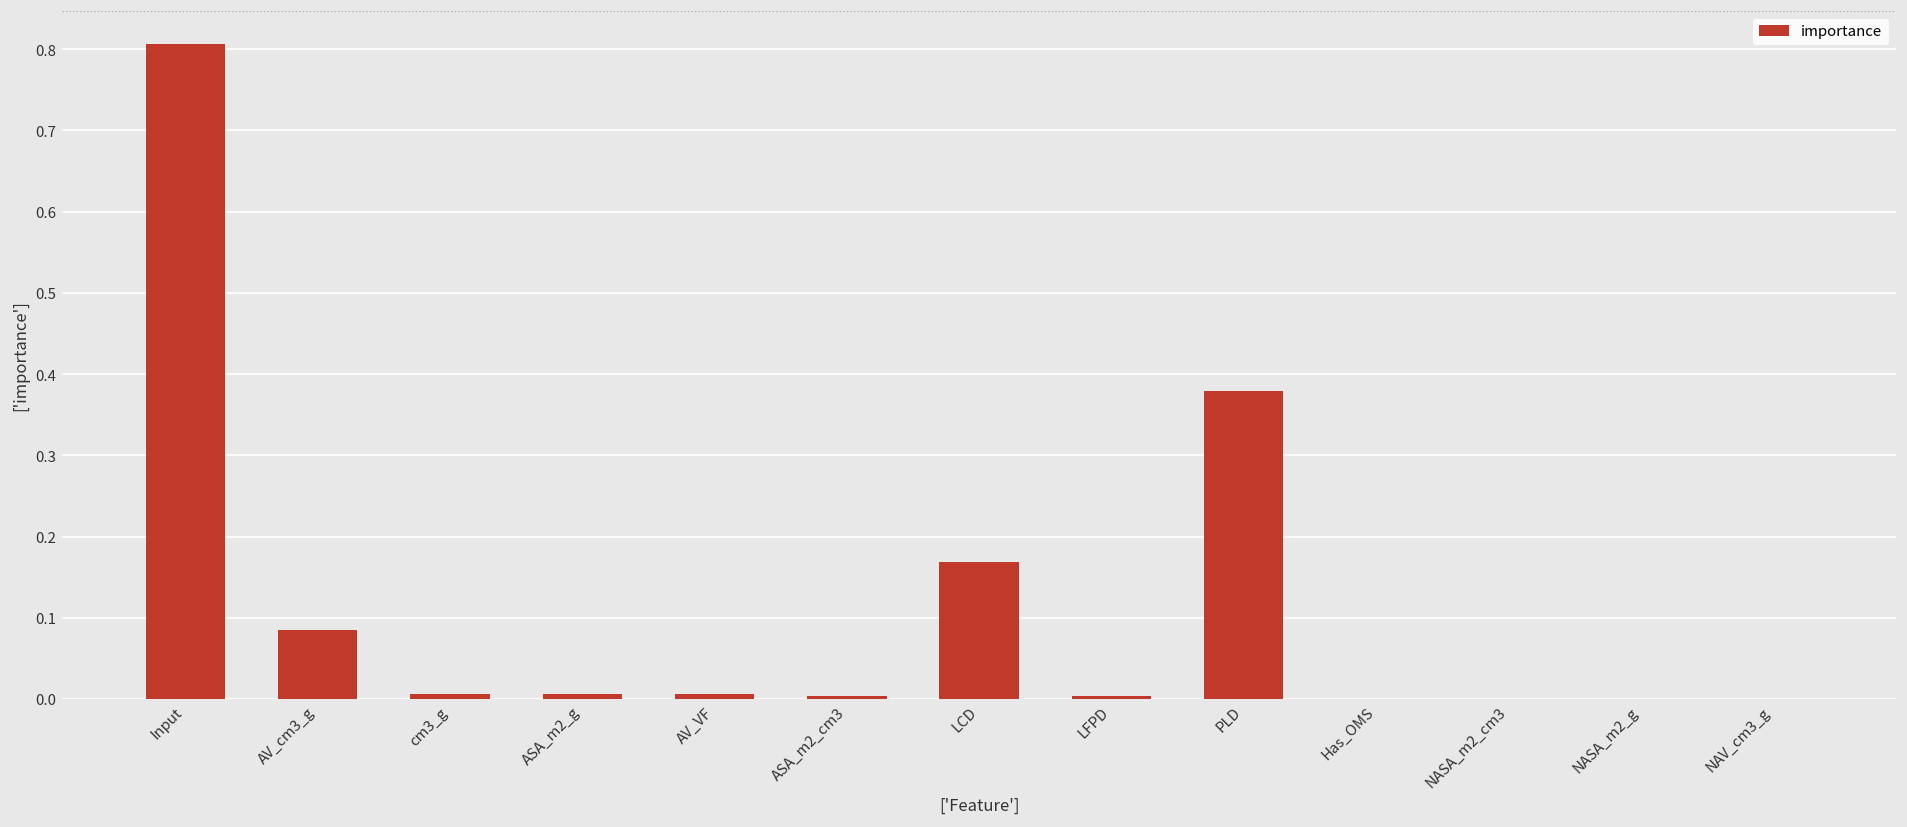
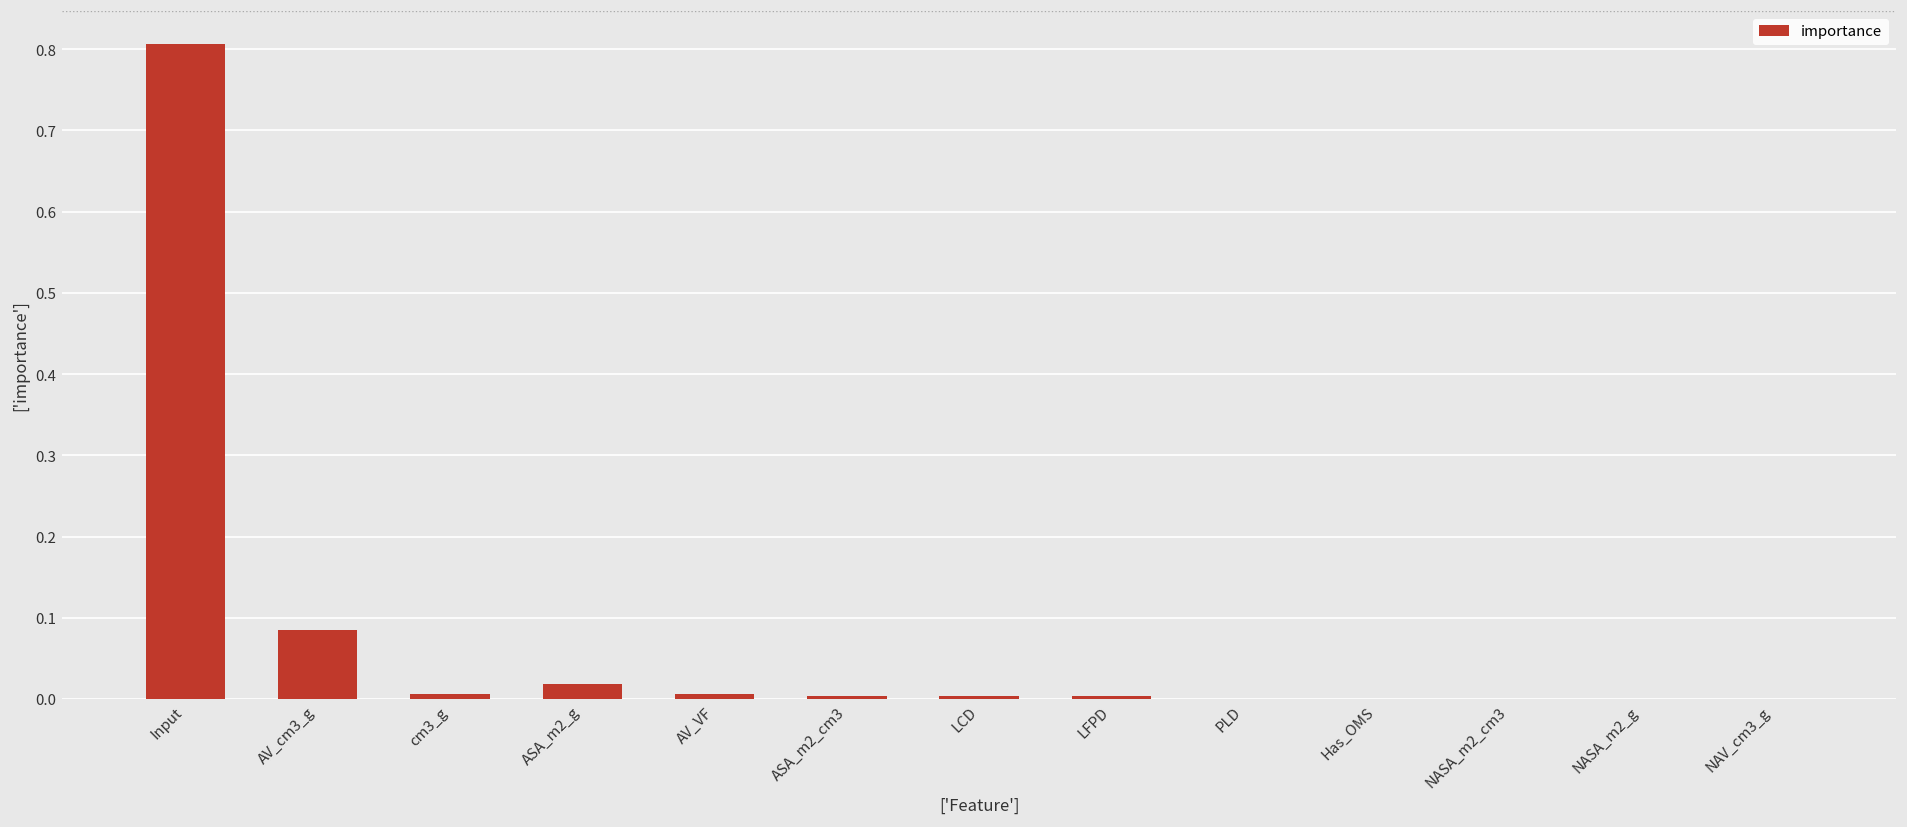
ASA_m2_g: 0.01 -> 0.02
LCD: 0.17 -> 0.00
PLD: 0.38 -> 0.00
